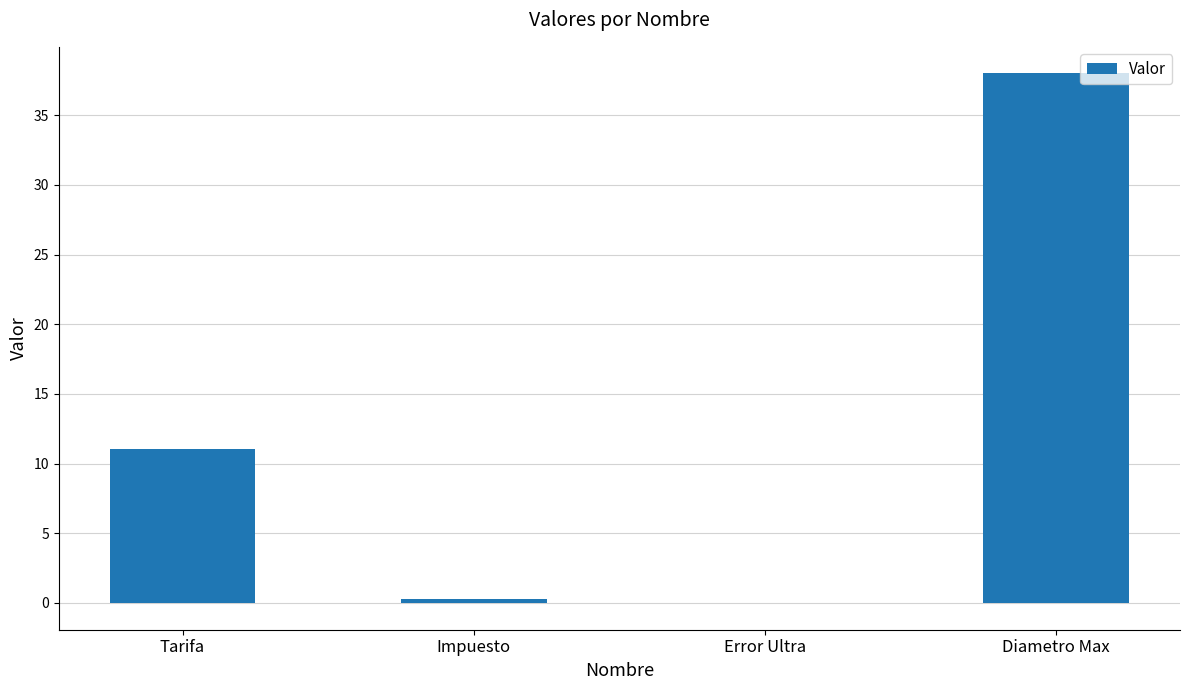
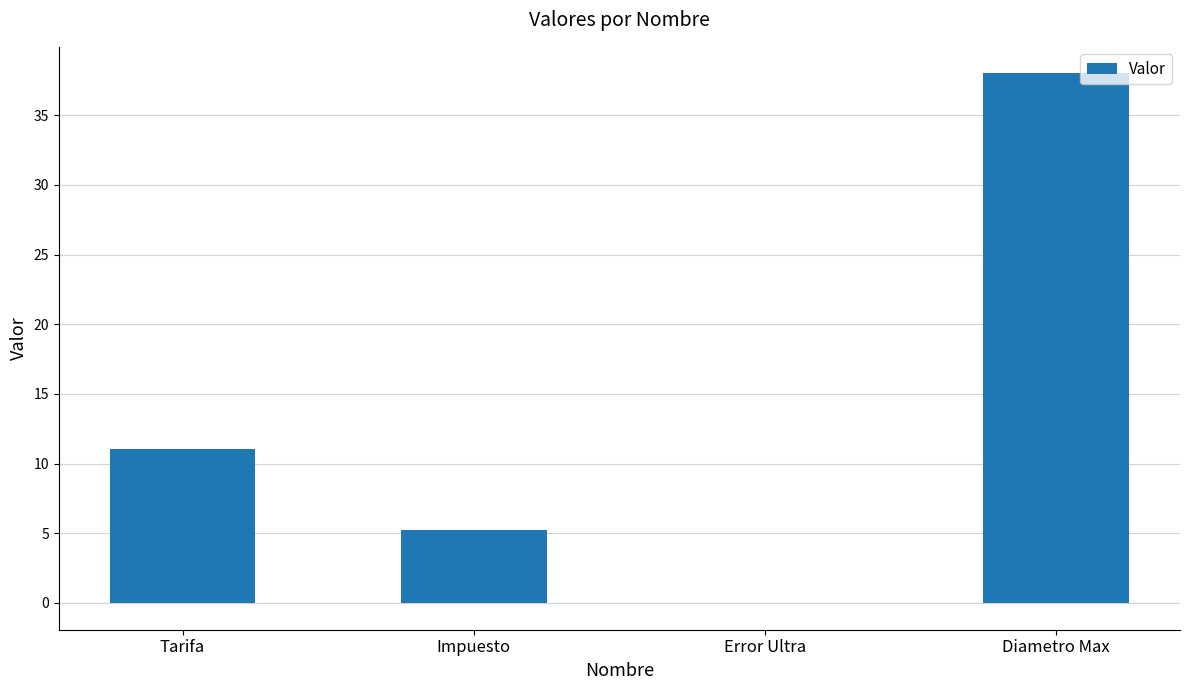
Impuesto: 0.3 -> 5.3
